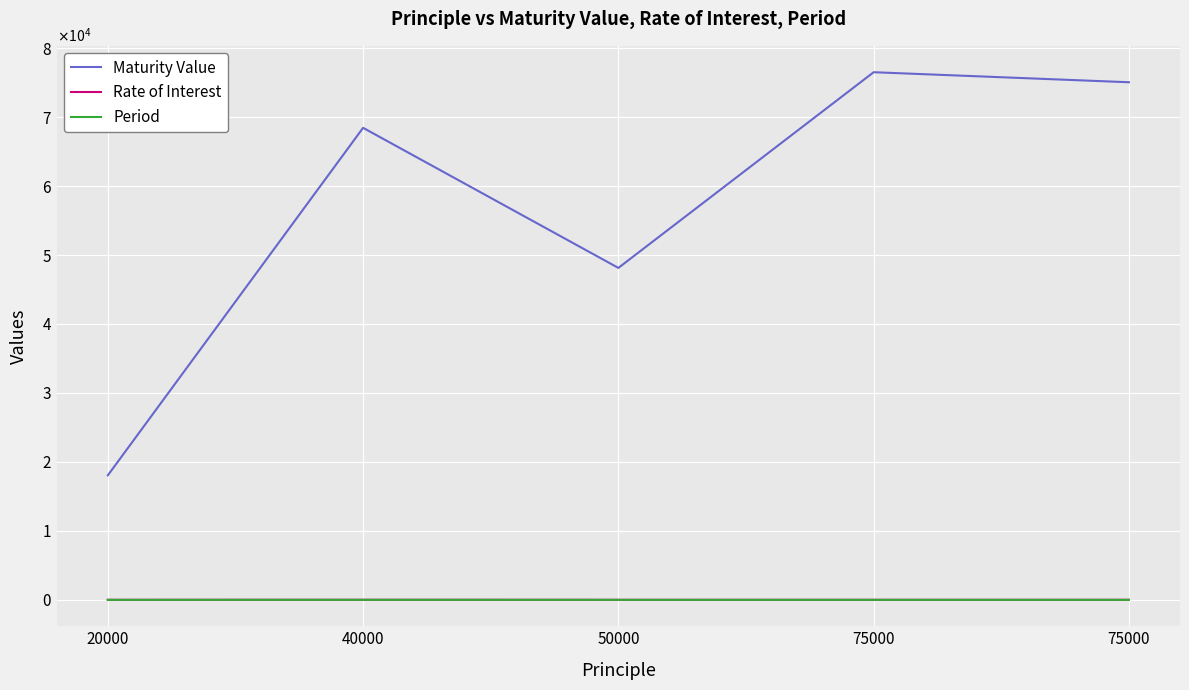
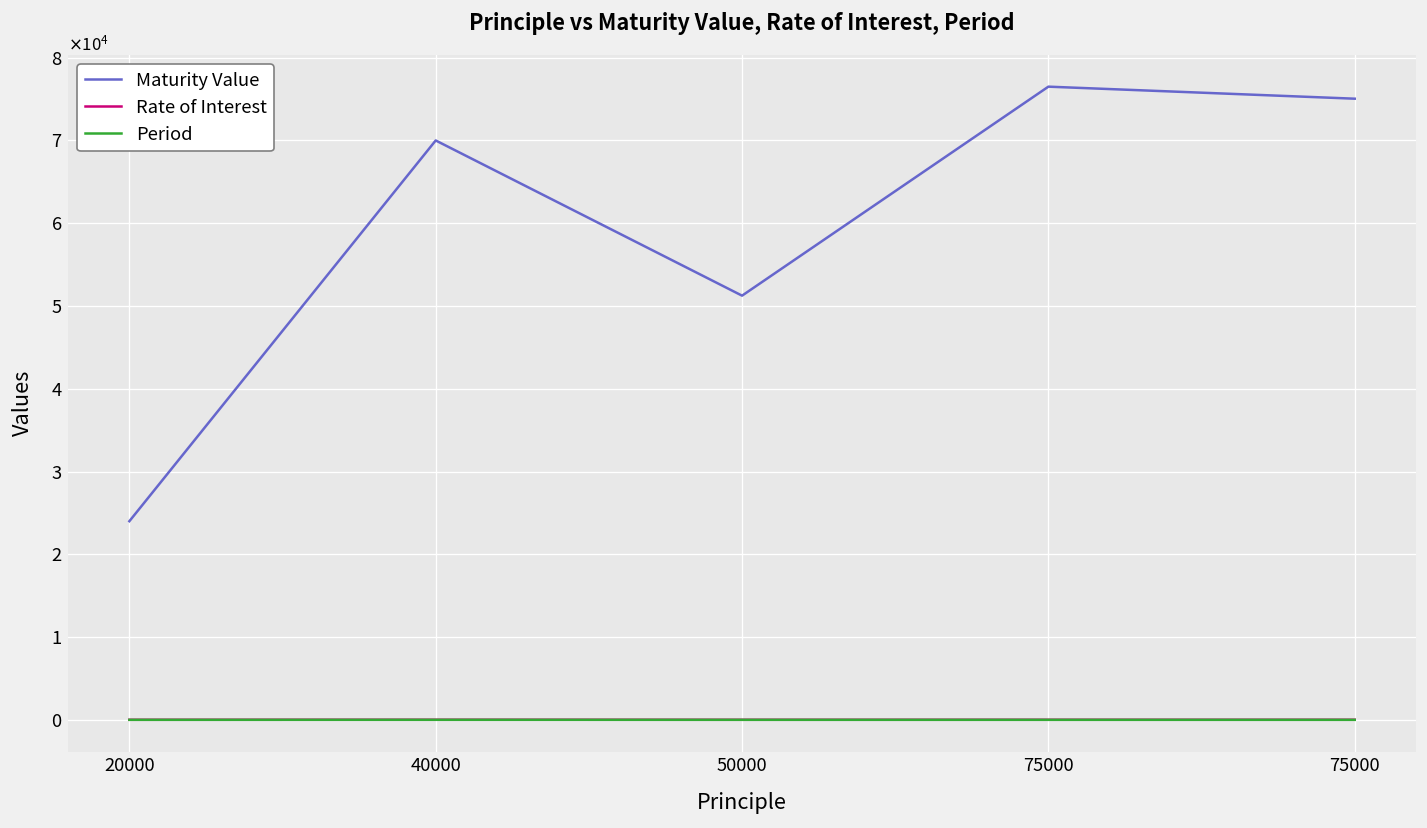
Maturity Value, 20000: 18000 -> 24000
Maturity Value, 40000: 68000 -> 70000
Maturity Value, 50000: 48000 -> 51000
